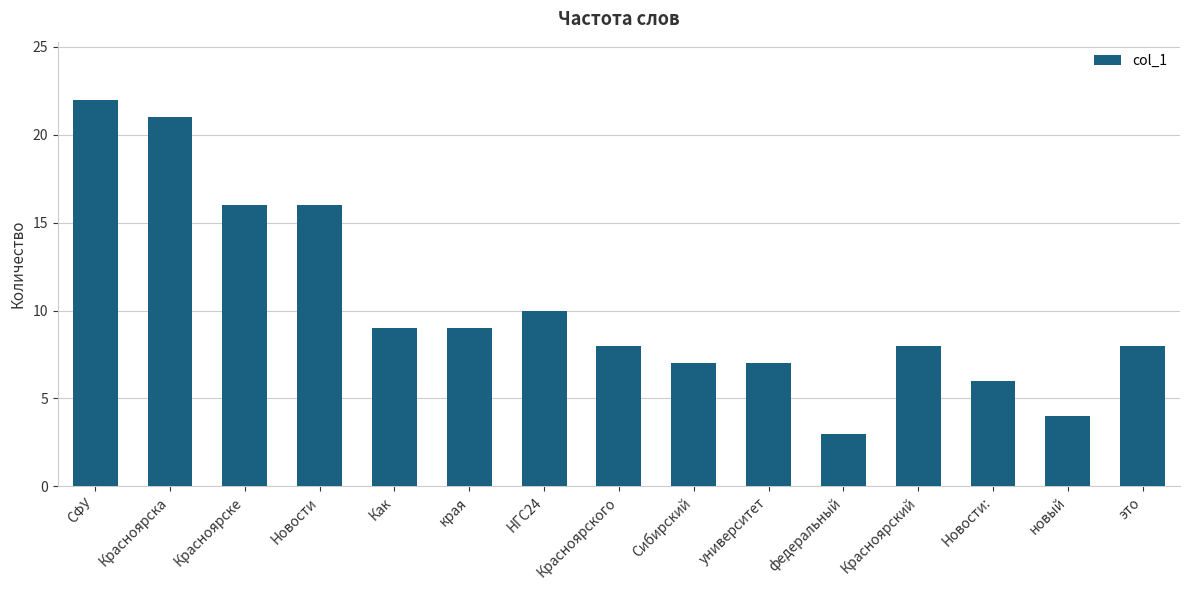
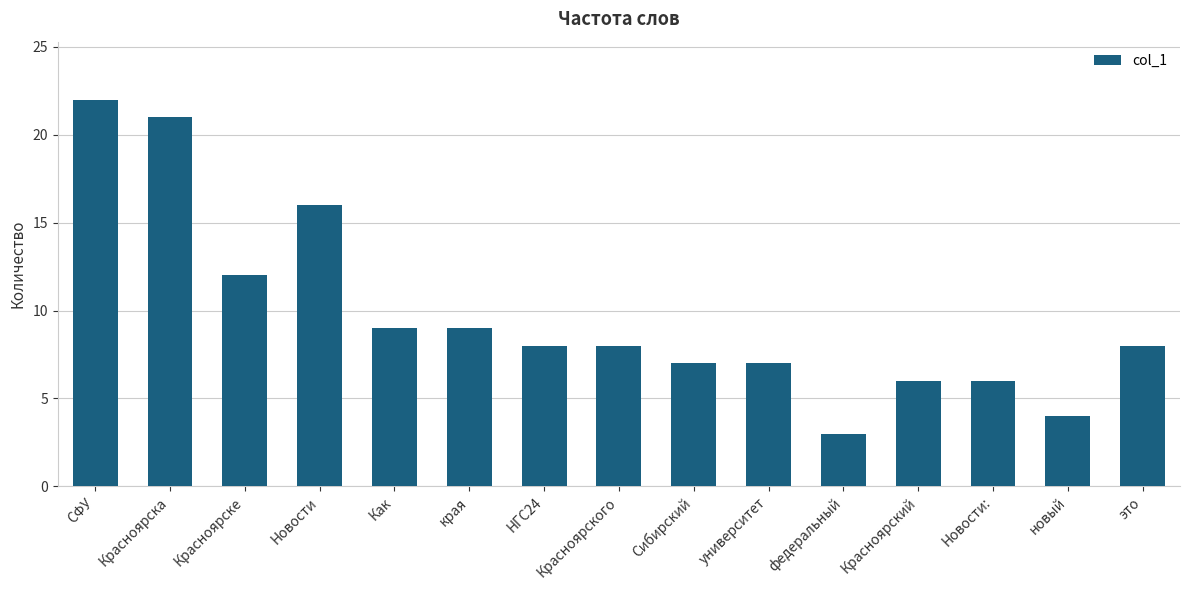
Красноярске: 16 -> 12
НГС24: 10 -> 8
Красноярский: 8 -> 6
